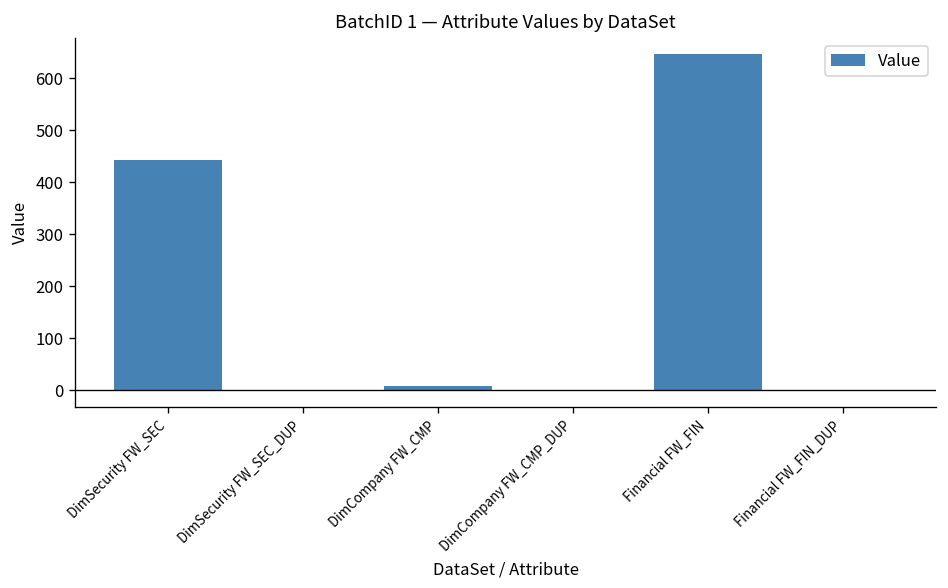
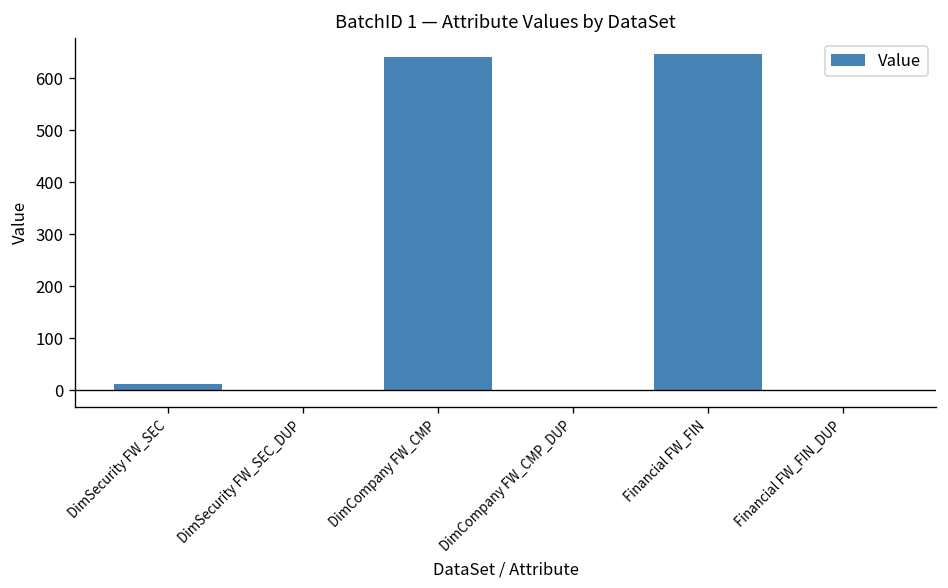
DimSecurity FW_SEC: 440 -> 10
DimCompany FW_CMP: 10 -> 640
